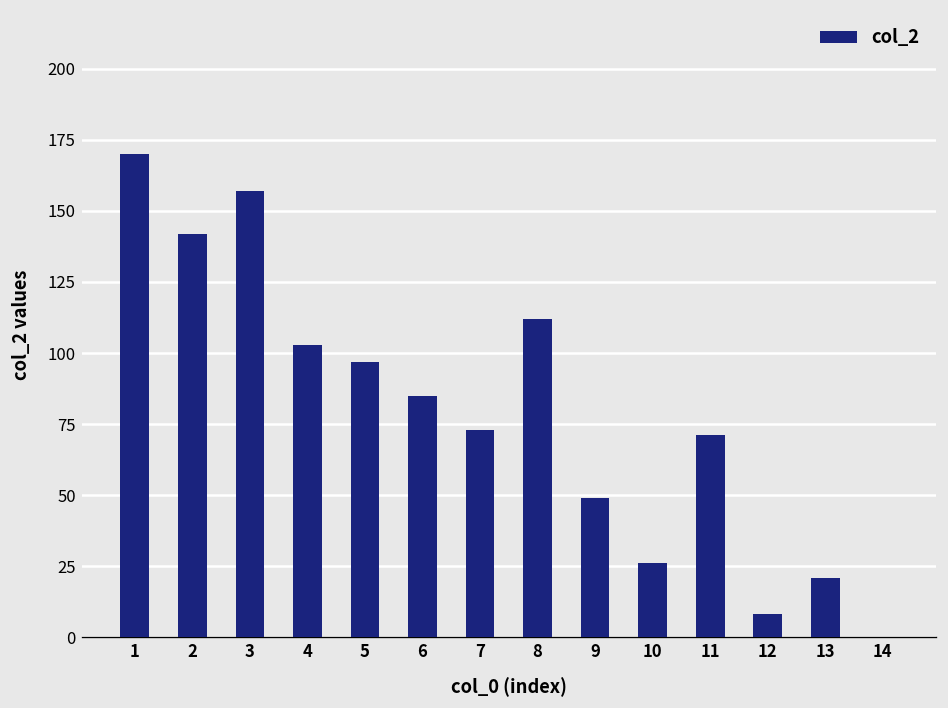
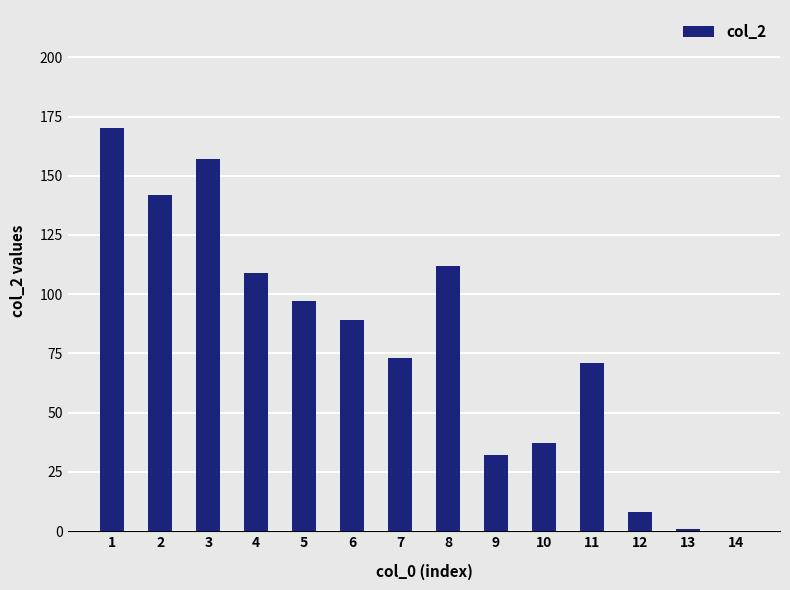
4: 103 -> 109
6: 85 -> 89
9: 49 -> 32
10: 26 -> 37
13: 21 -> 1
